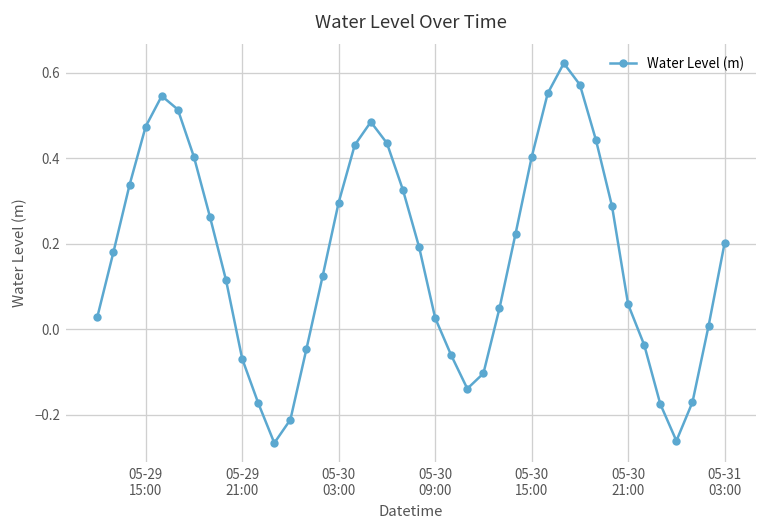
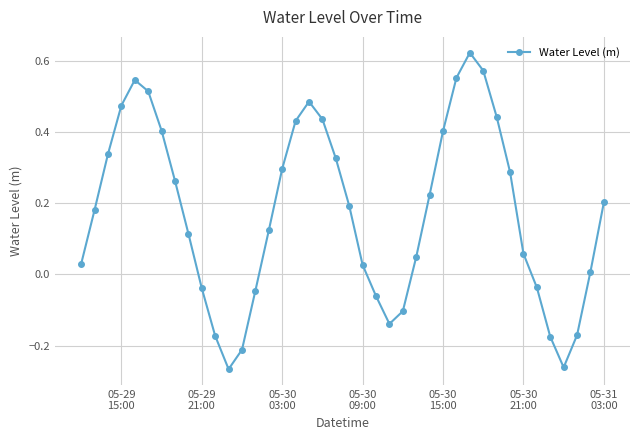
05-29 21:00: -0.07 -> -0.04
